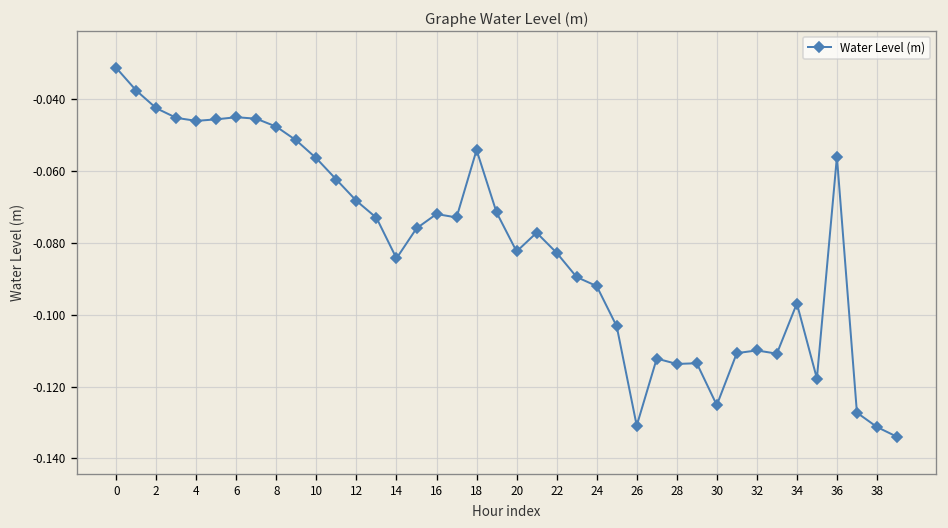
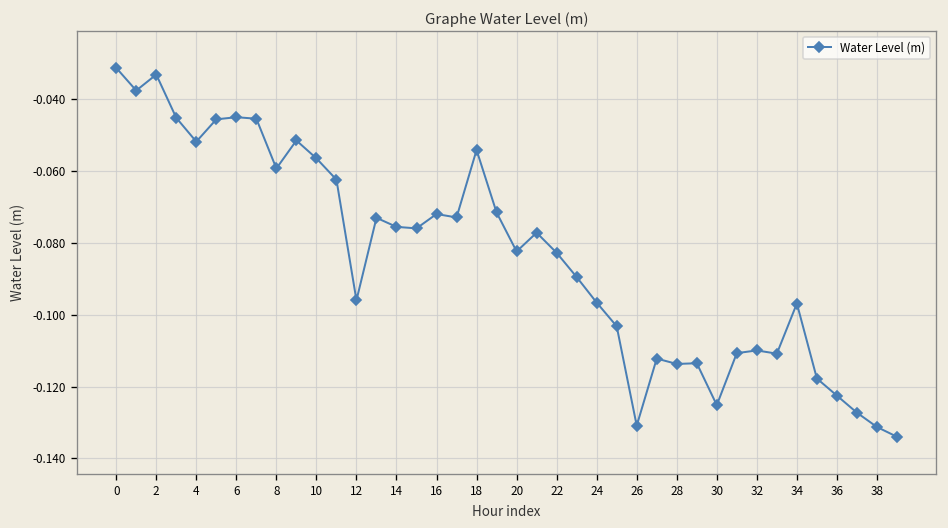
2: -0.043 -> -0.033
4: -0.046 -> -0.052
8: -0.048 -> -0.059
12: -0.068 -> -0.096
14: -0.084 -> -0.076
24: -0.092 -> -0.097
36: -0.056 -> -0.123
